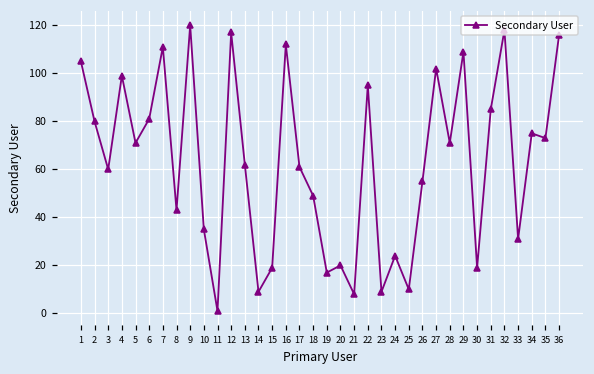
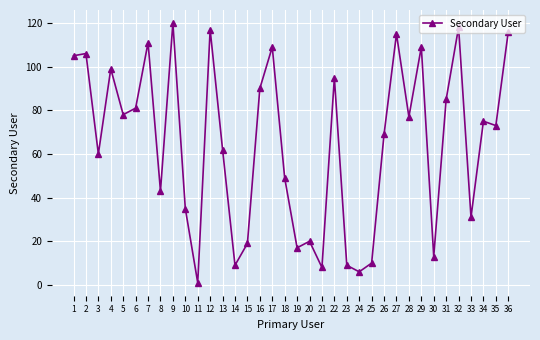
2: 80 -> 106
5: 71 -> 78
16: 112 -> 90
17: 61 -> 109
24: 24 -> 6
26: 55 -> 69
27: 102 -> 115
28: 71 -> 77
30: 19 -> 13
